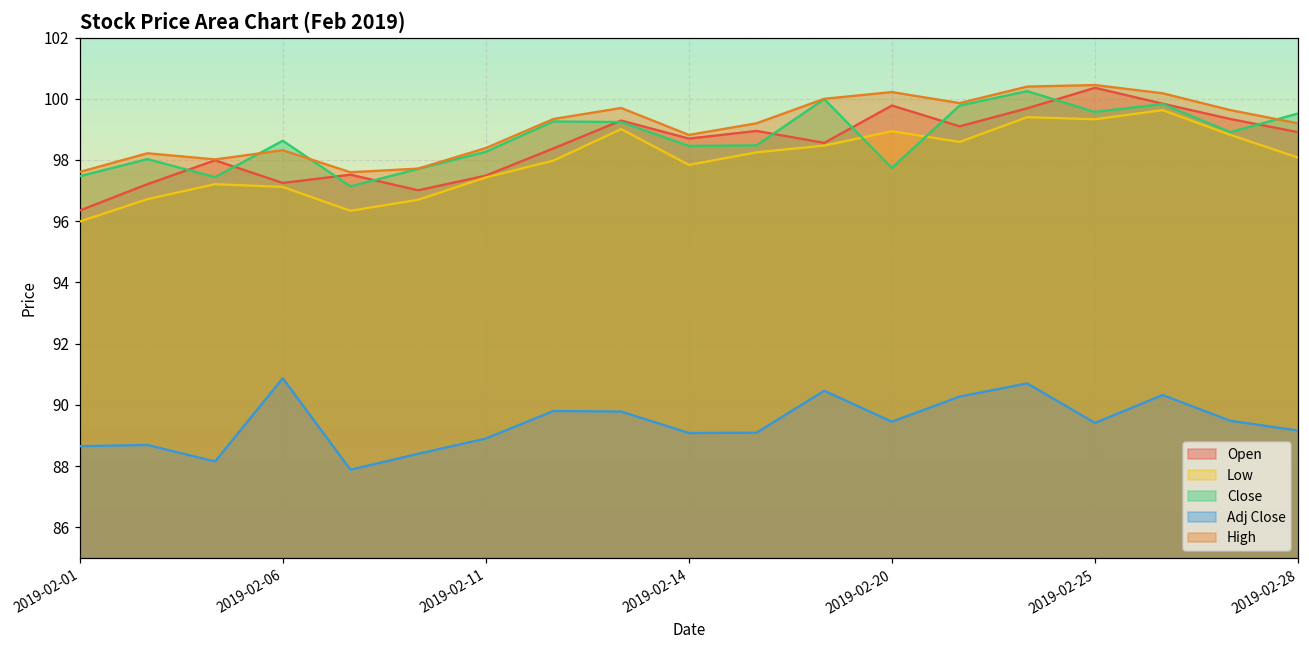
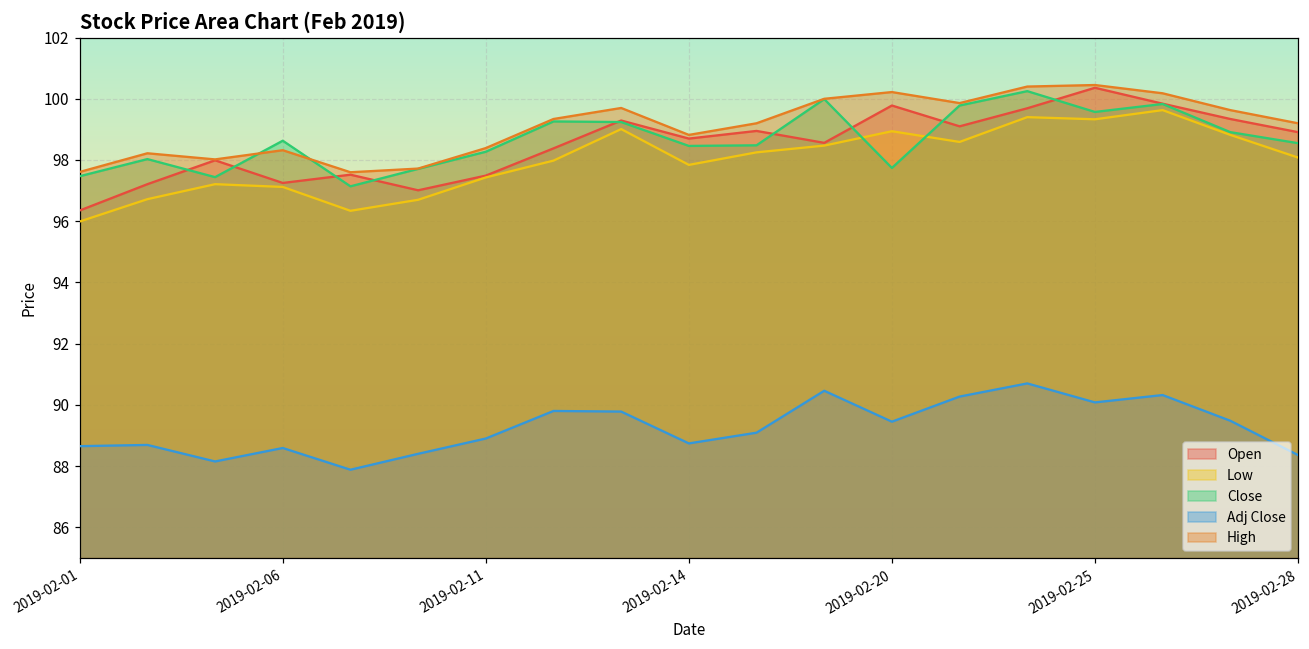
Adj Close, 2019-02-06: 90.9 -> 88.6
Adj Close, 2019-02-14: 89.1 -> 88.7
Adj Close, 2019-02-25: 89.4 -> 90.1
Close, 2019-02-28: 99.5 -> 98.6
Adj Close, 2019-02-28: 89.2 -> 88.4
